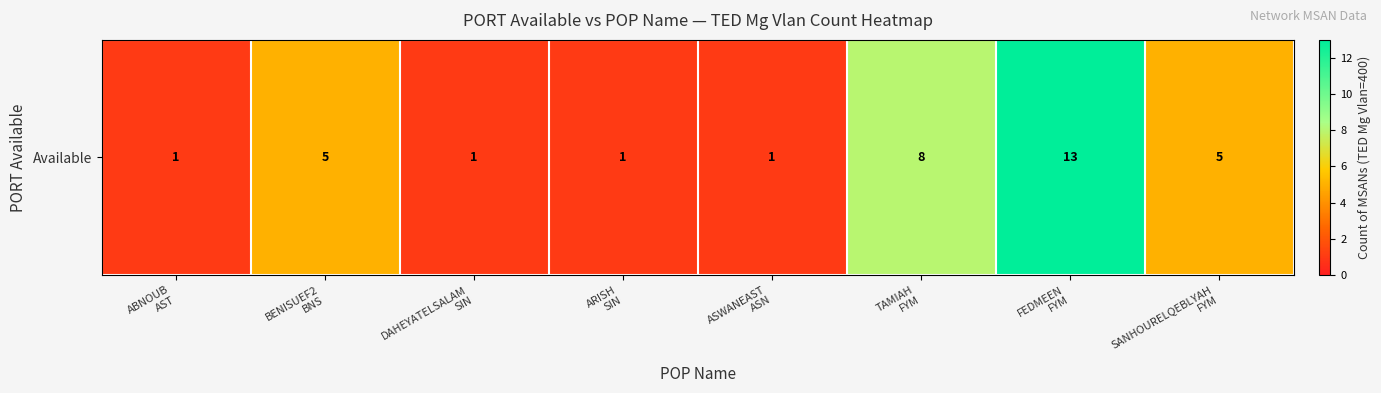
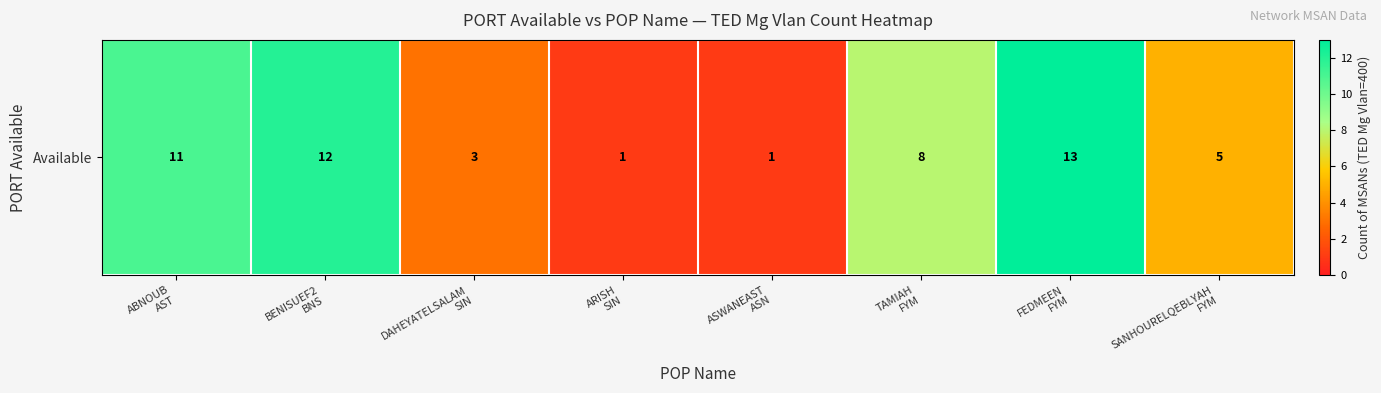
Available, ABNOUB AST: 1 -> 11
Available, BENISUEF2 BNS: 5 -> 12
Available, DAHEYATELSALAM SIN: 1 -> 3
